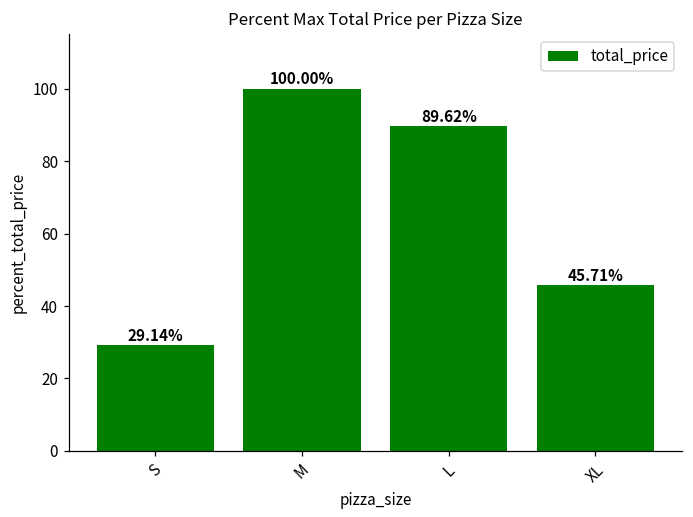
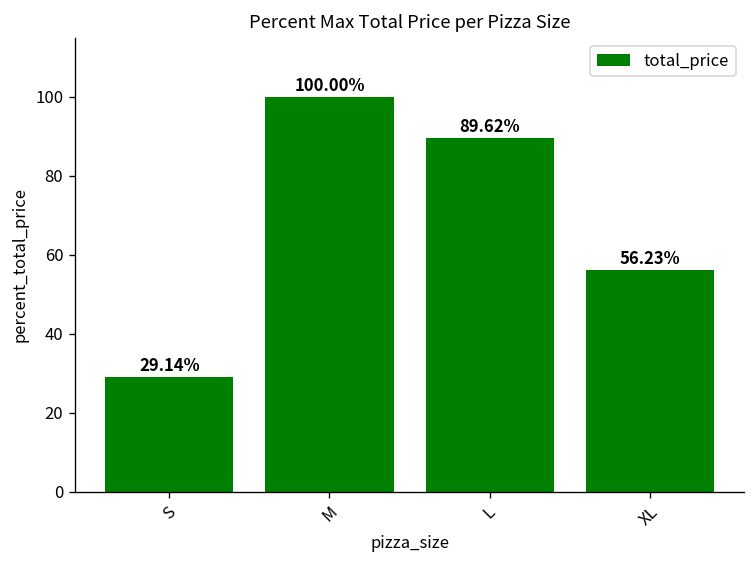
XL: 45.71% -> 56.23%
